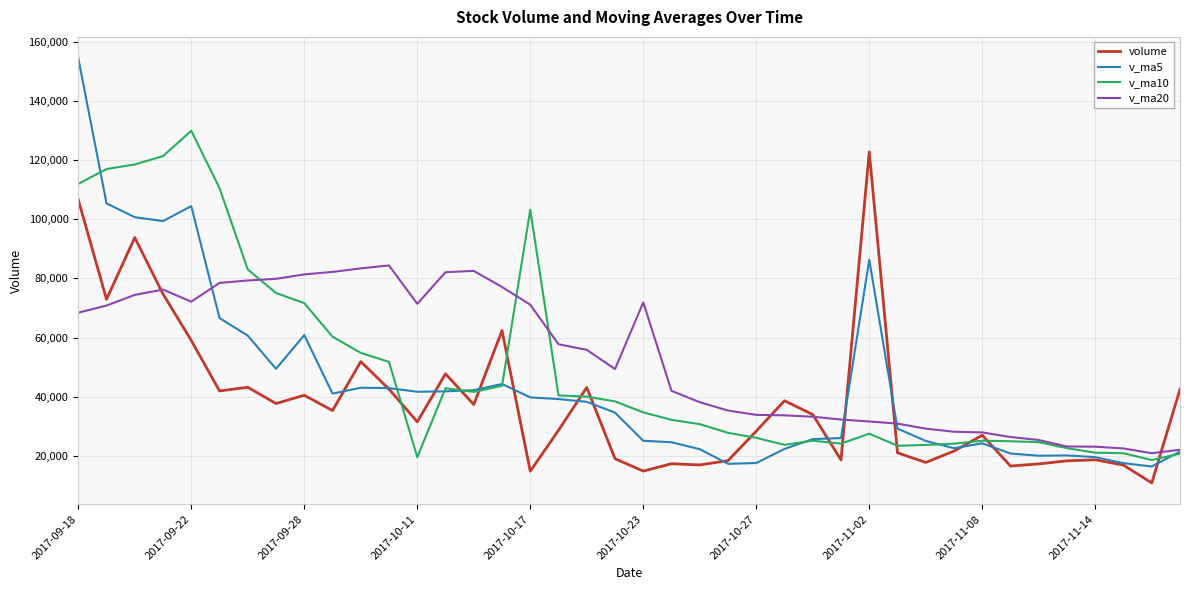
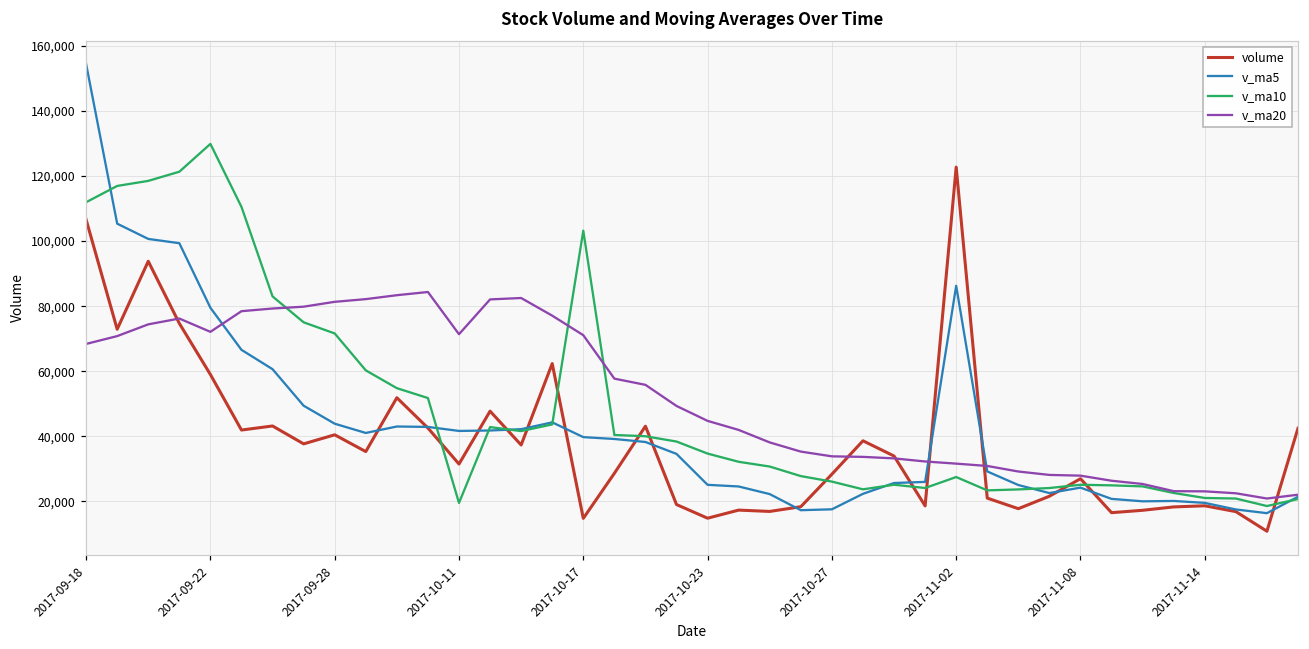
v_ma5, 2017-09-22: 104,000 -> 80,000
v_ma5, 2017-09-28: 61,000 -> 44,000
v_ma20, 2017-10-23: 72,000 -> 45,000
